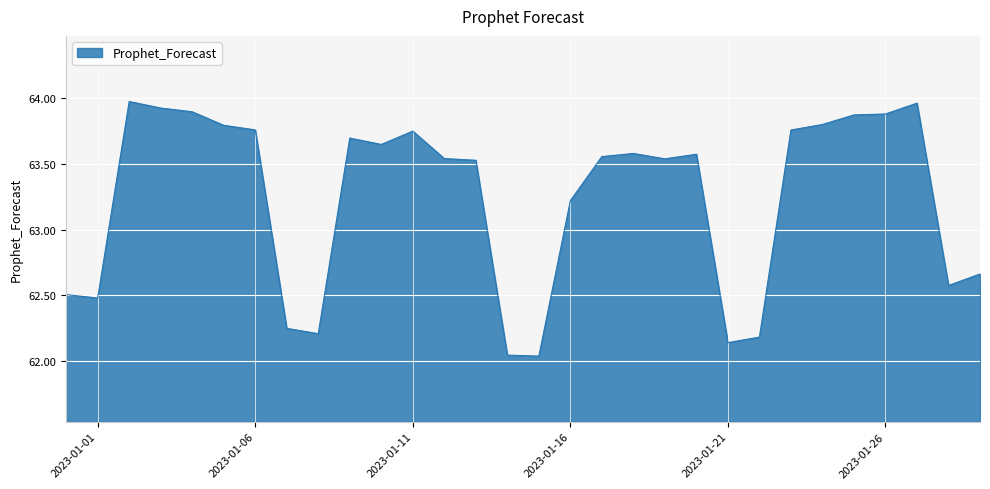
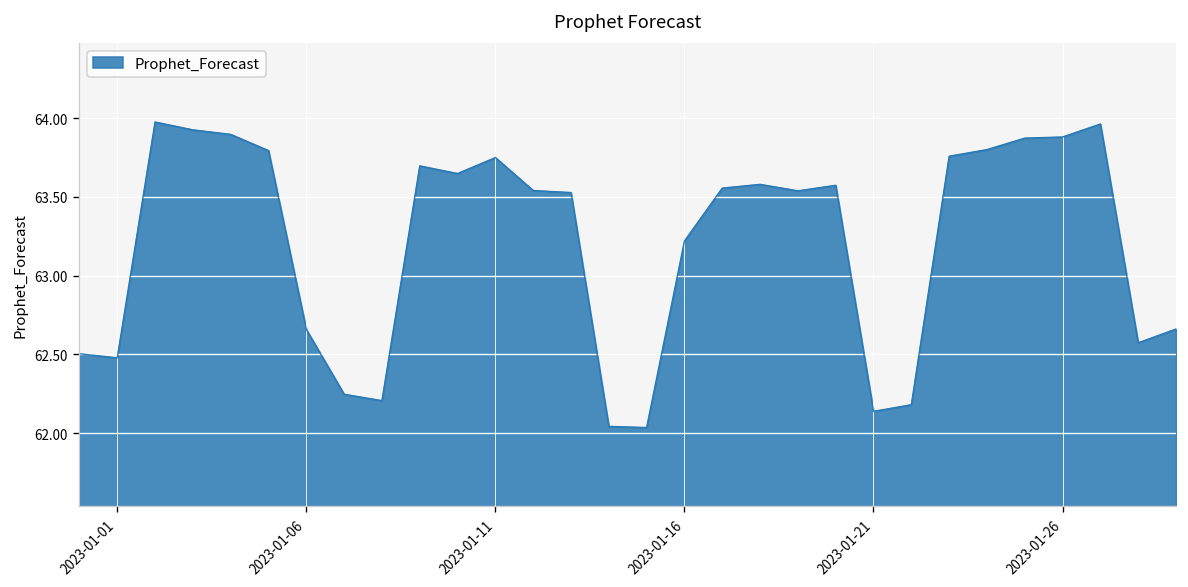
2023-01-06: 63.76 -> 62.66
